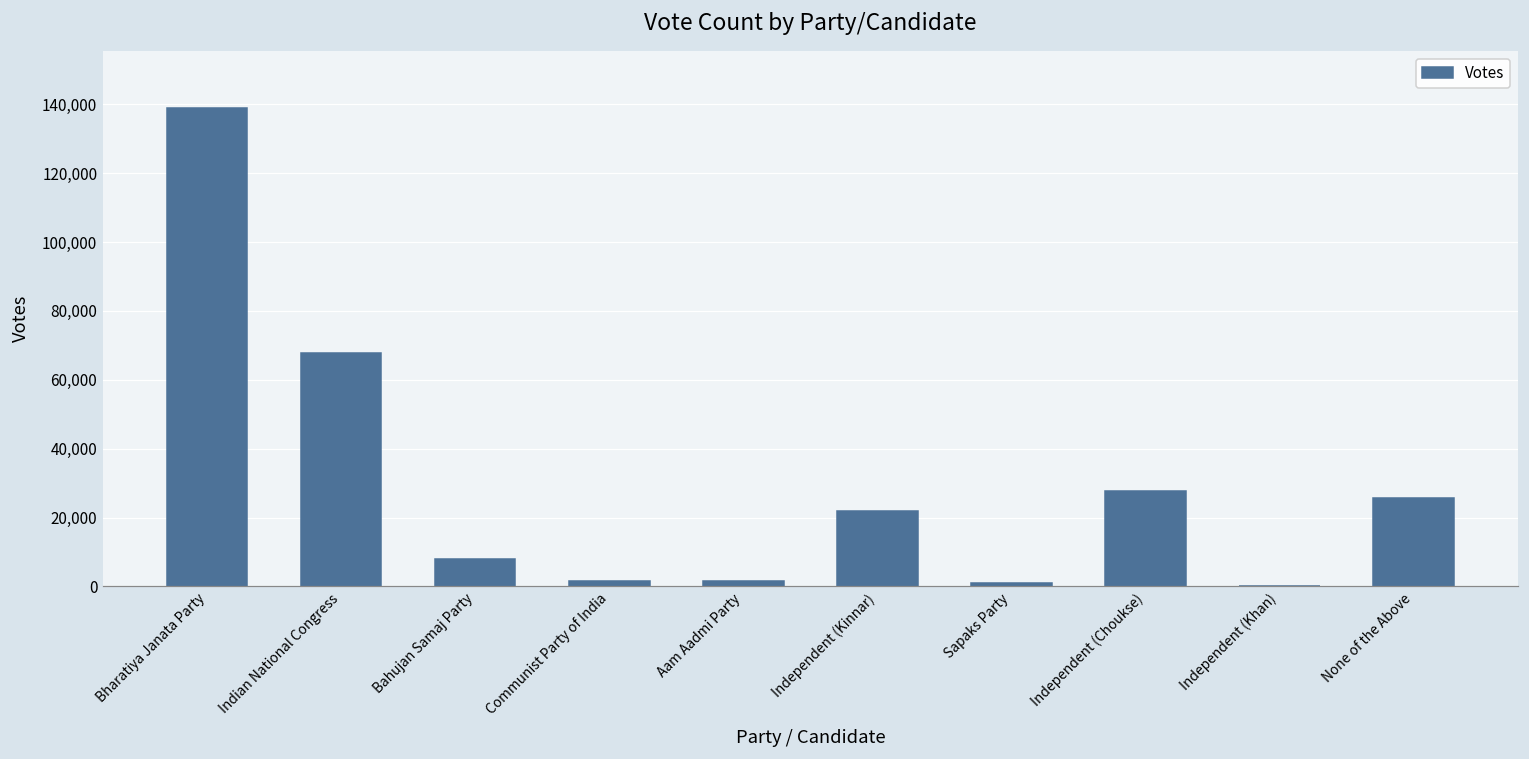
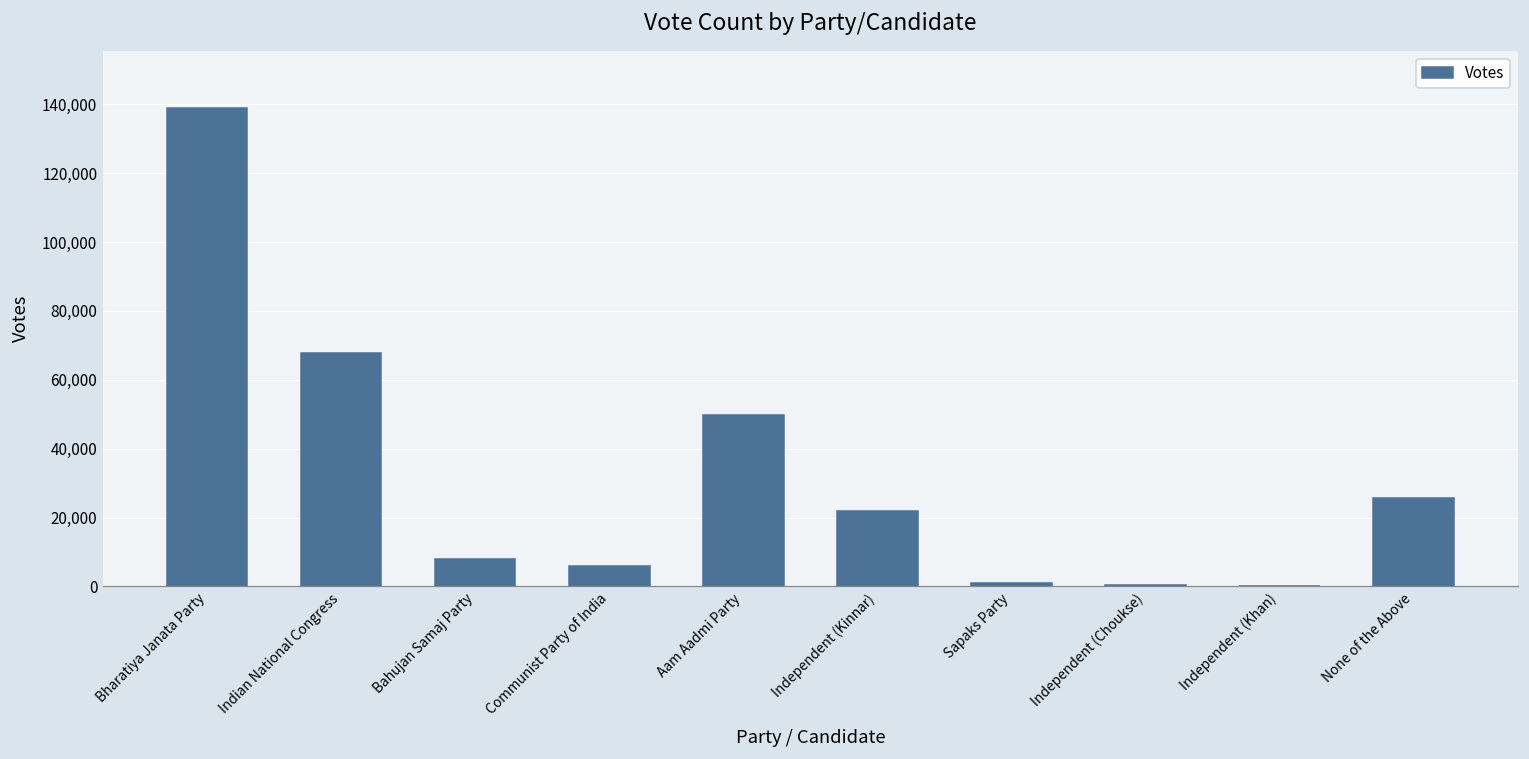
Communist Party of India: 2,000 -> 6,000
Aam Aadmi Party: 1,000 -> 50,000
Independent (Choukse): 28,000 -> 0
